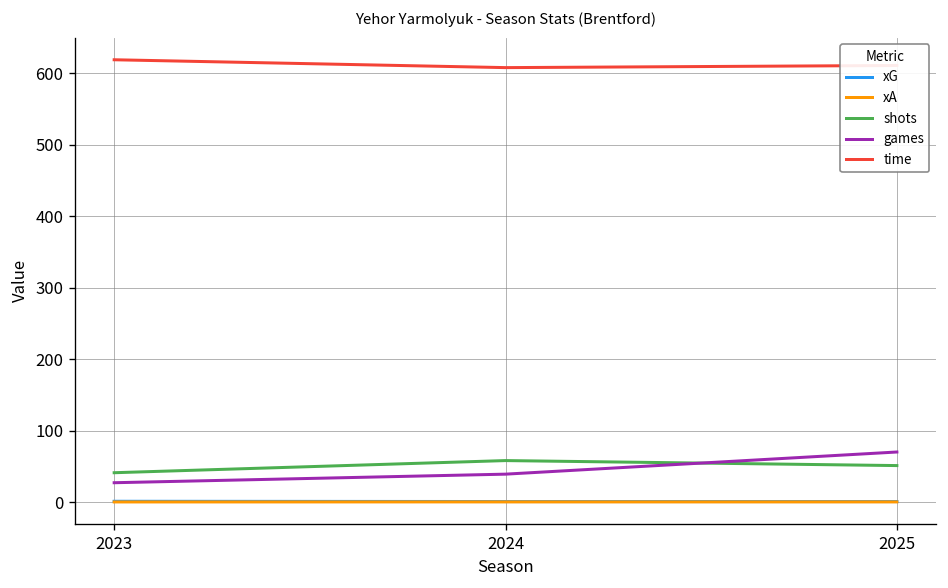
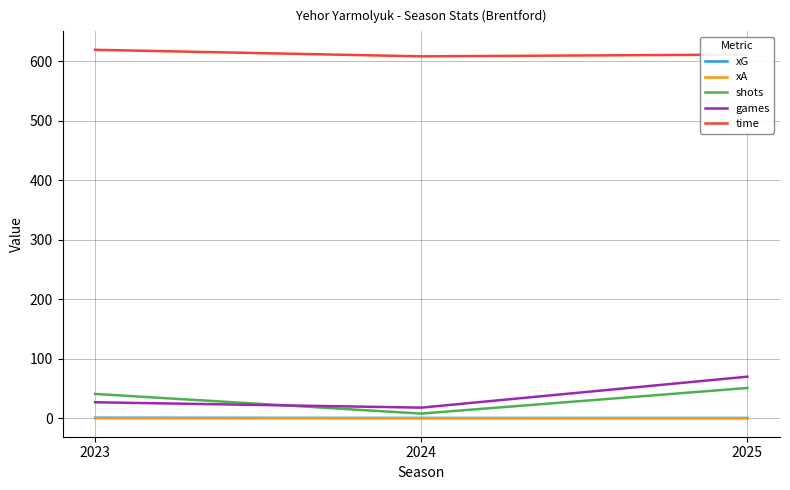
shots, 2024: 60 -> 10
games, 2024: 40 -> 20
